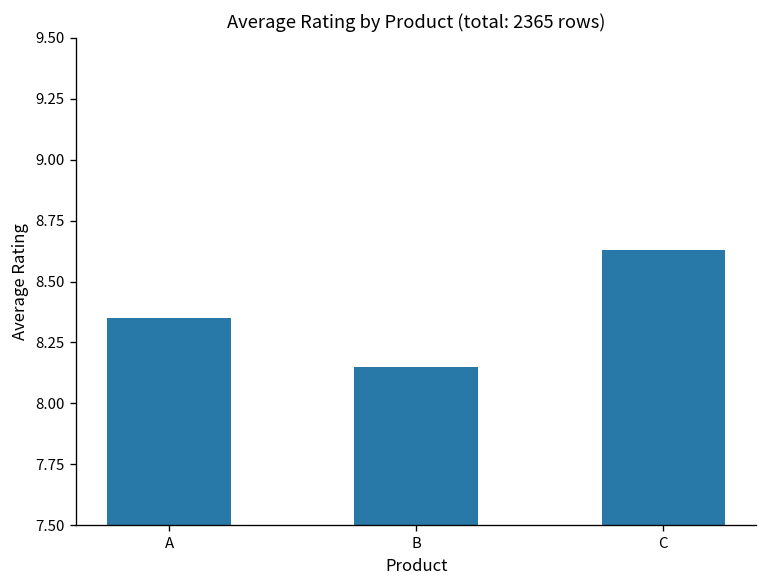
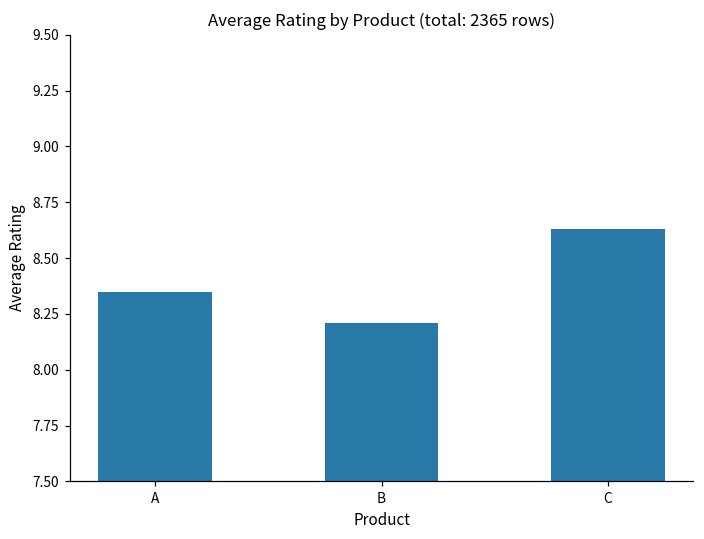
B: 8.15 -> 8.21
